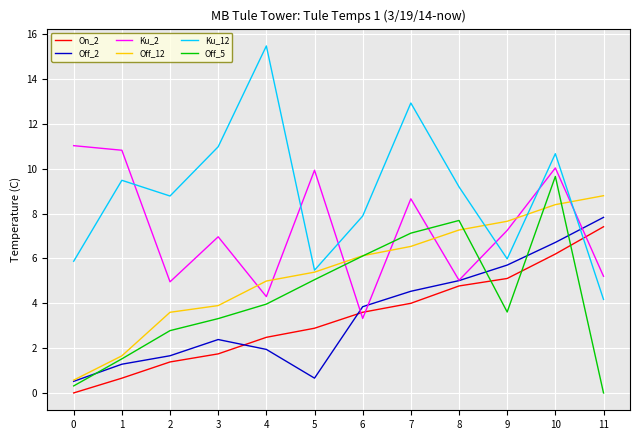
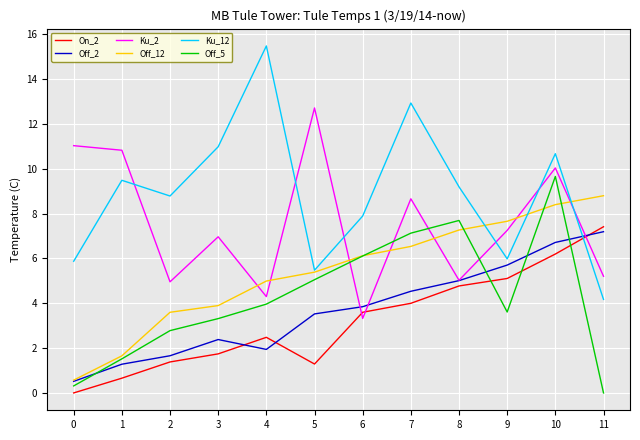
On_2, 5: 2.9 -> 1.3
Off_2, 5: 0.7 -> 3.5
Ku_2, 5: 9.9 -> 12.7
Off_2, 11: 7.8 -> 7.2
